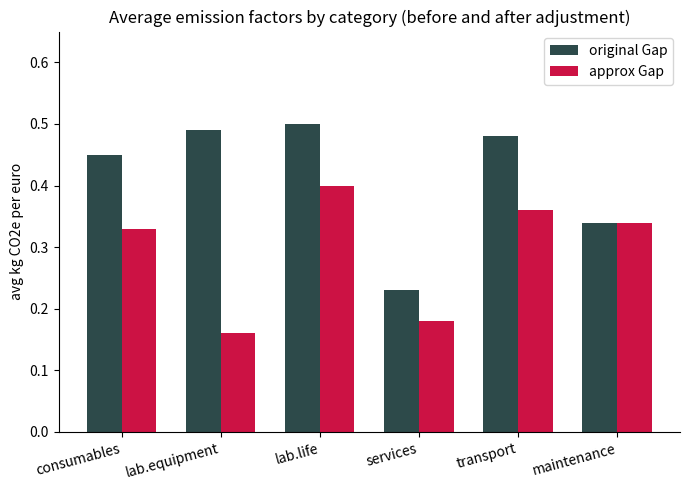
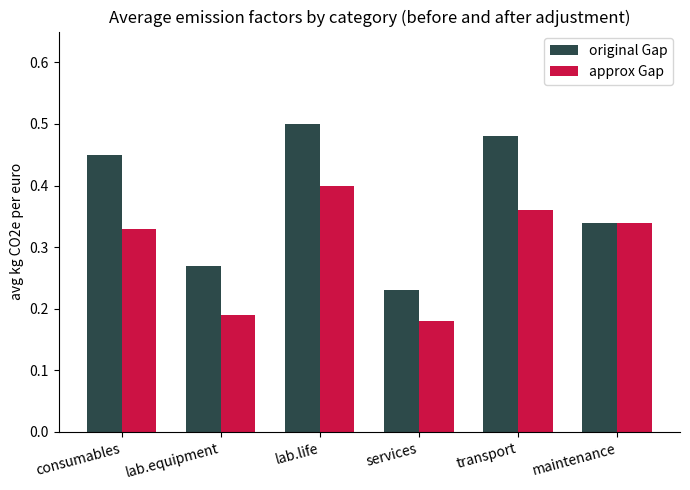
original Gap, lab.equipment: 0.49 -> 0.27
approx Gap, lab.equipment: 0.16 -> 0.19
